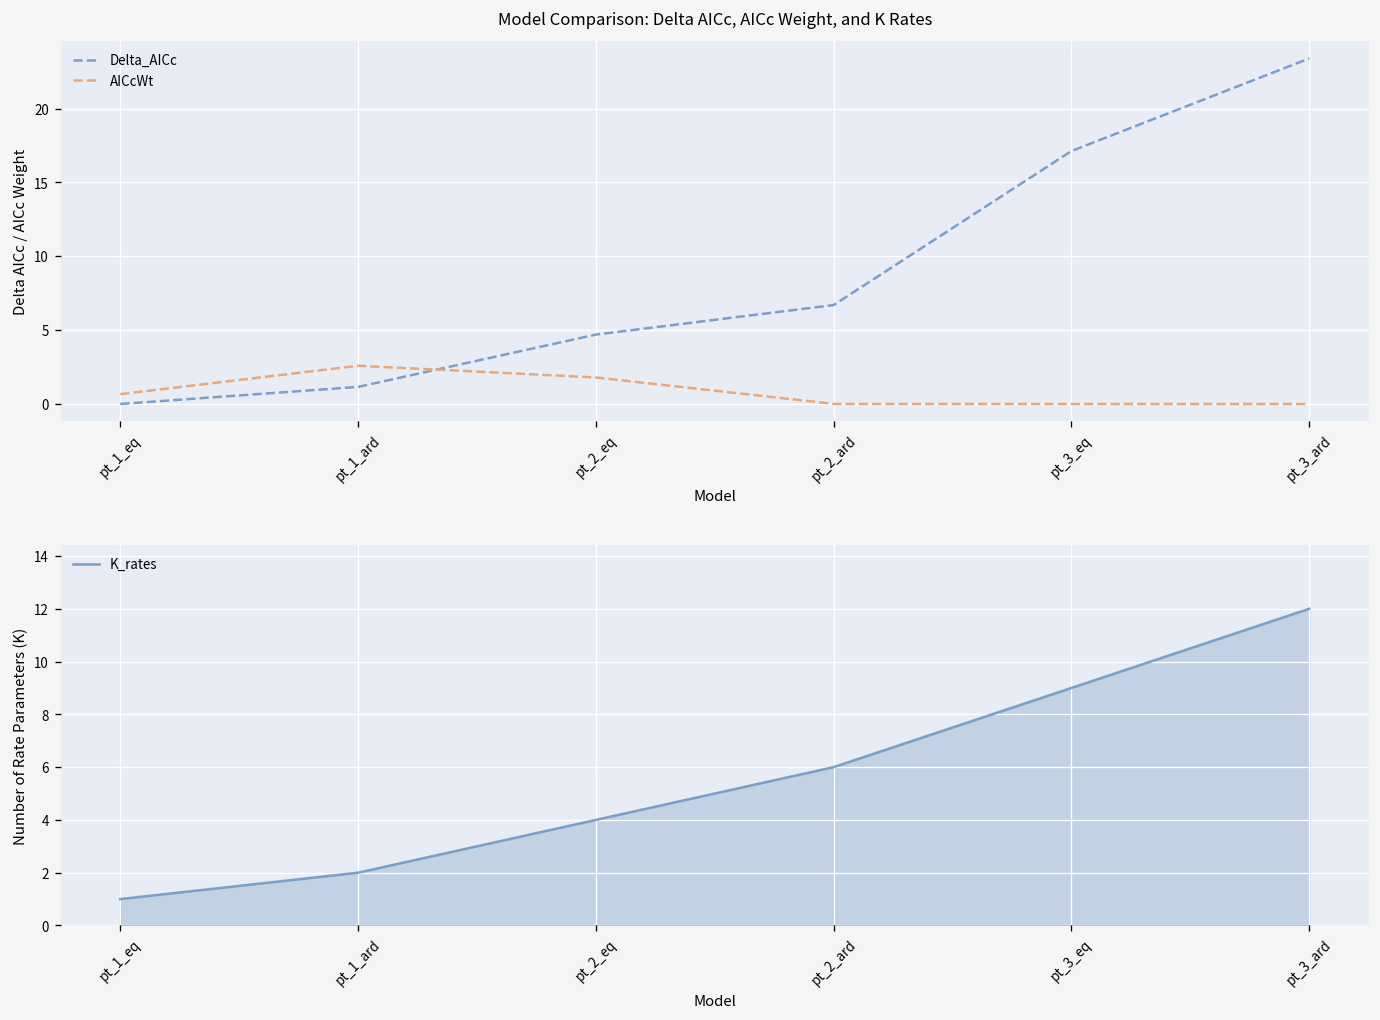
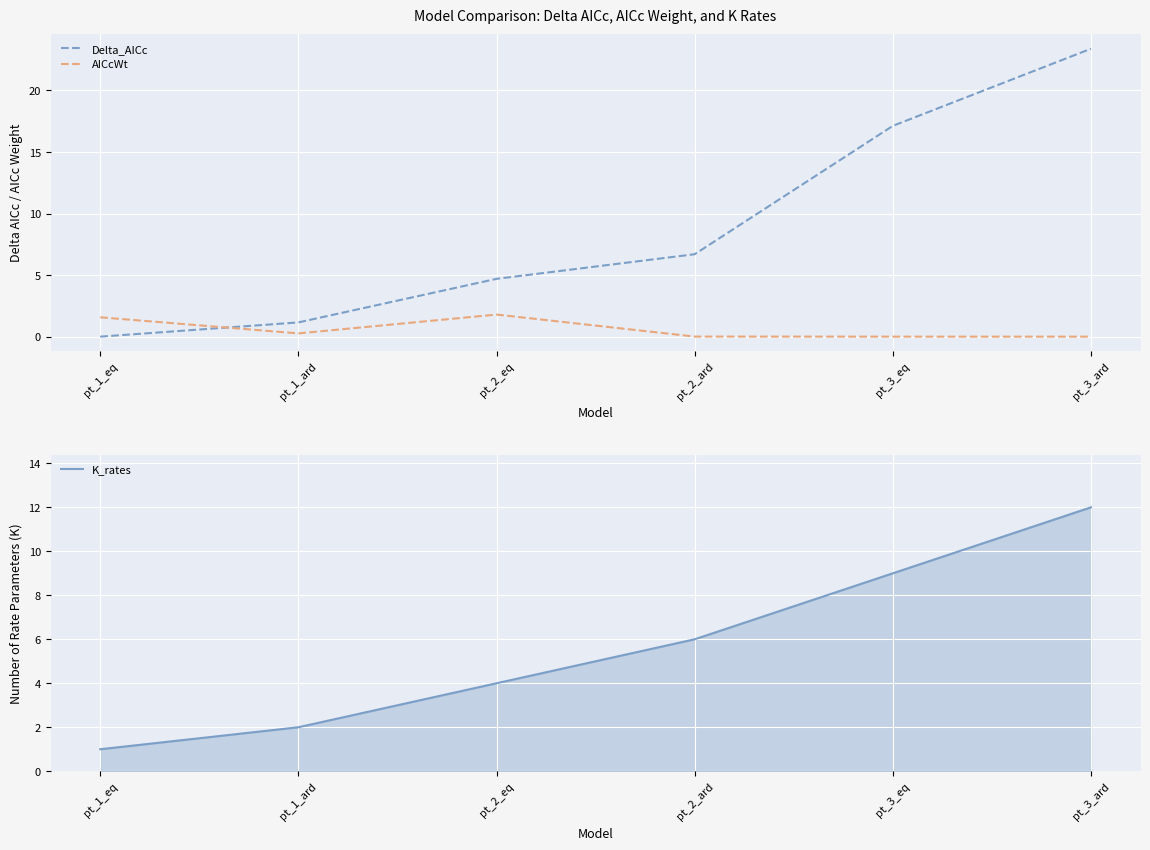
Model Comparison: Delta AICc, AICc Weight, and K Rates, AICcWt, pt_1_eq: 0.7 -> 1.6
Model Comparison: Delta AICc, AICc Weight, and K Rates, AICcWt, pt_1_ard: 2.6 -> 0.3
